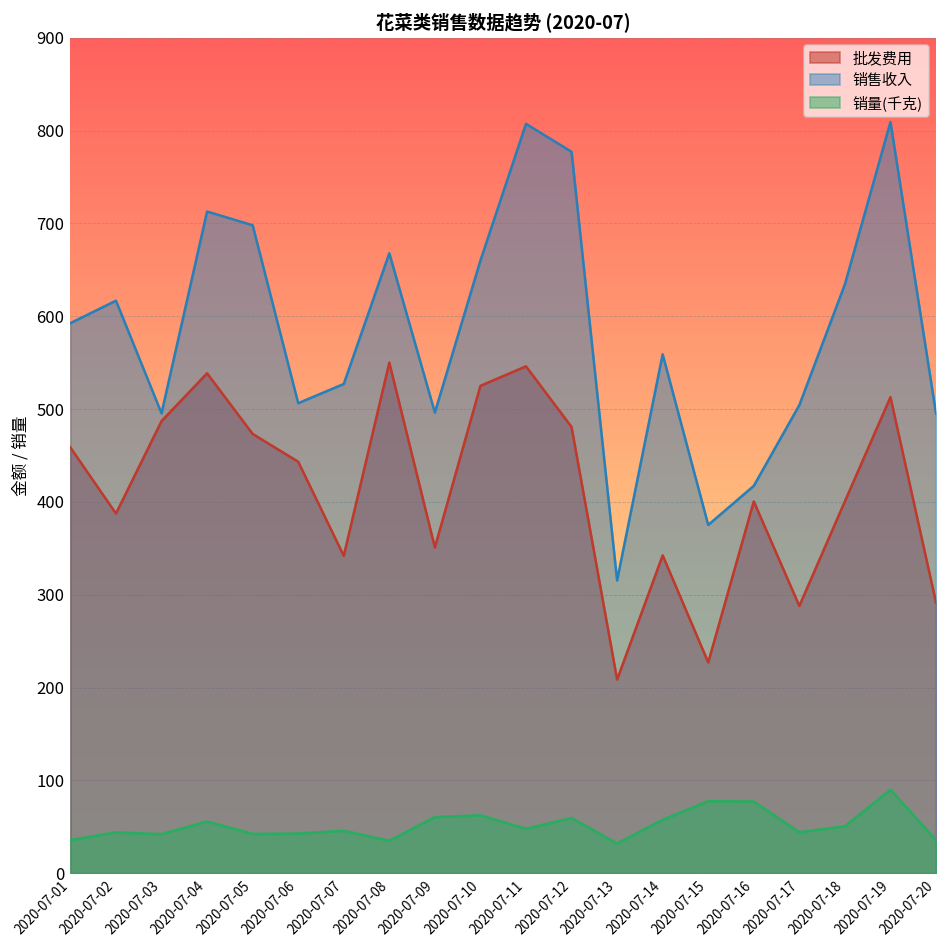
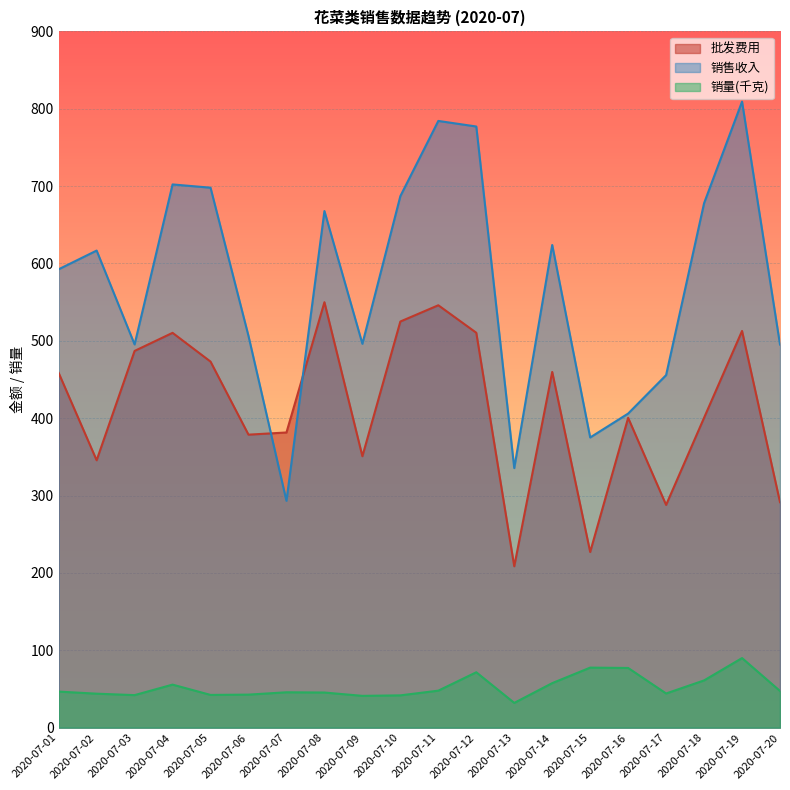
销量(千克), 2020-07-01: 40 -> 50
批发费用, 2020-07-02: 390 -> 350
批发费用, 2020-07-04: 540 -> 510
销售收入, 2020-07-04: 710 -> 700
批发费用, 2020-07-06: 440 -> 380
批发费用, 2020-07-07: 340 -> 380
销售收入, 2020-07-07: 530 -> 290
销量(千克), 2020-07-08: 30 -> 50
销量(千克), 2020-07-09: 60 -> 40
销售收入, 2020-07-10: 660 -> 690
销量(千克), 2020-07-10: 60 -> 40
销售收入, 2020-07-11: 810 -> 780
批发费用, 2020-07-12: 480 -> 510
销量(千克), 2020-07-12: 60 -> 70
销售收入, 2020-07-13: 320 -> 340
批发费用, 2020-07-14: 340 -> 460
销售收入, 2020-07-14: 560 -> 620
销售收入, 2020-07-16: 420 -> 410
销售收入, 2020-07-17: 500 -> 460
销售收入, 2020-07-18: 630 -> 680
销量(千克), 2020-07-18: 50 -> 60
销量(千克), 2020-07-20: 40 -> 50
